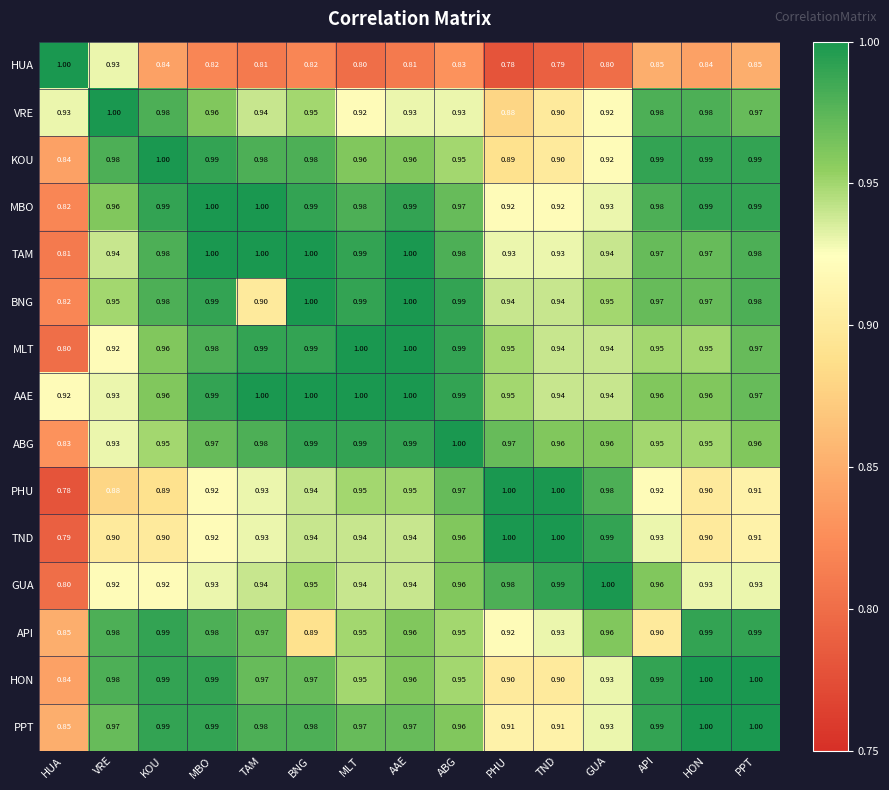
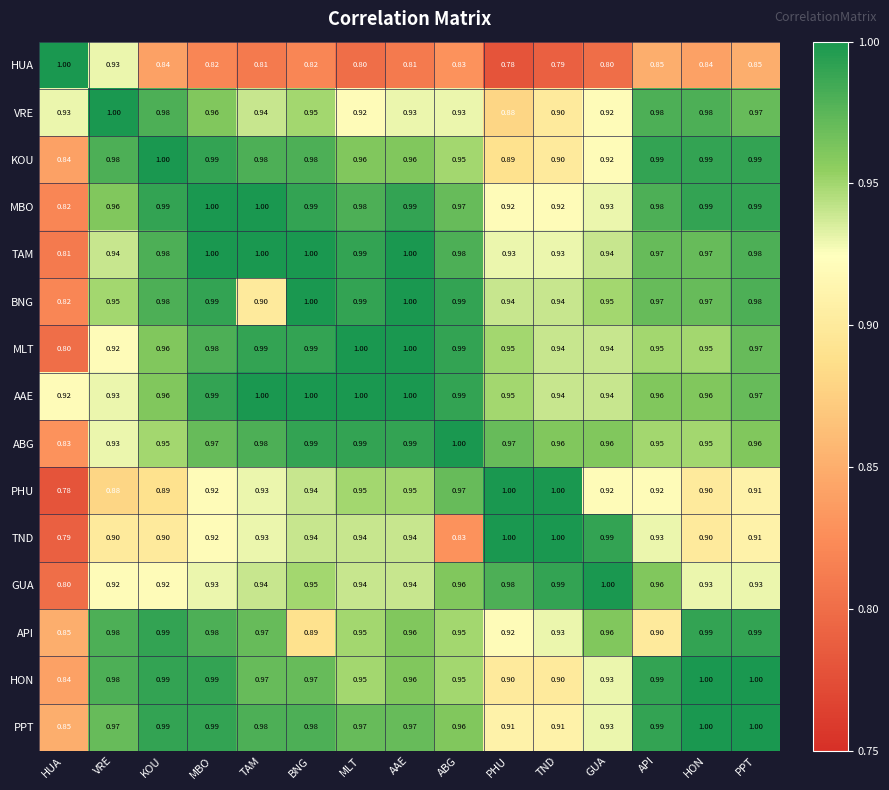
PHU, GUA: 0.98 -> 0.92
TND, ABG: 0.96 -> 0.83
